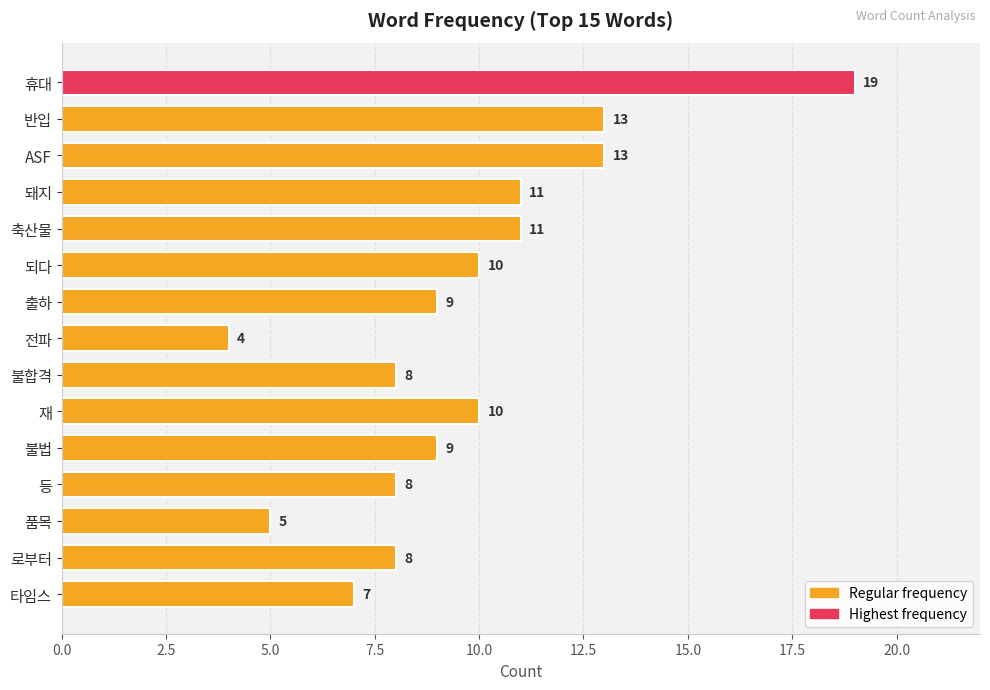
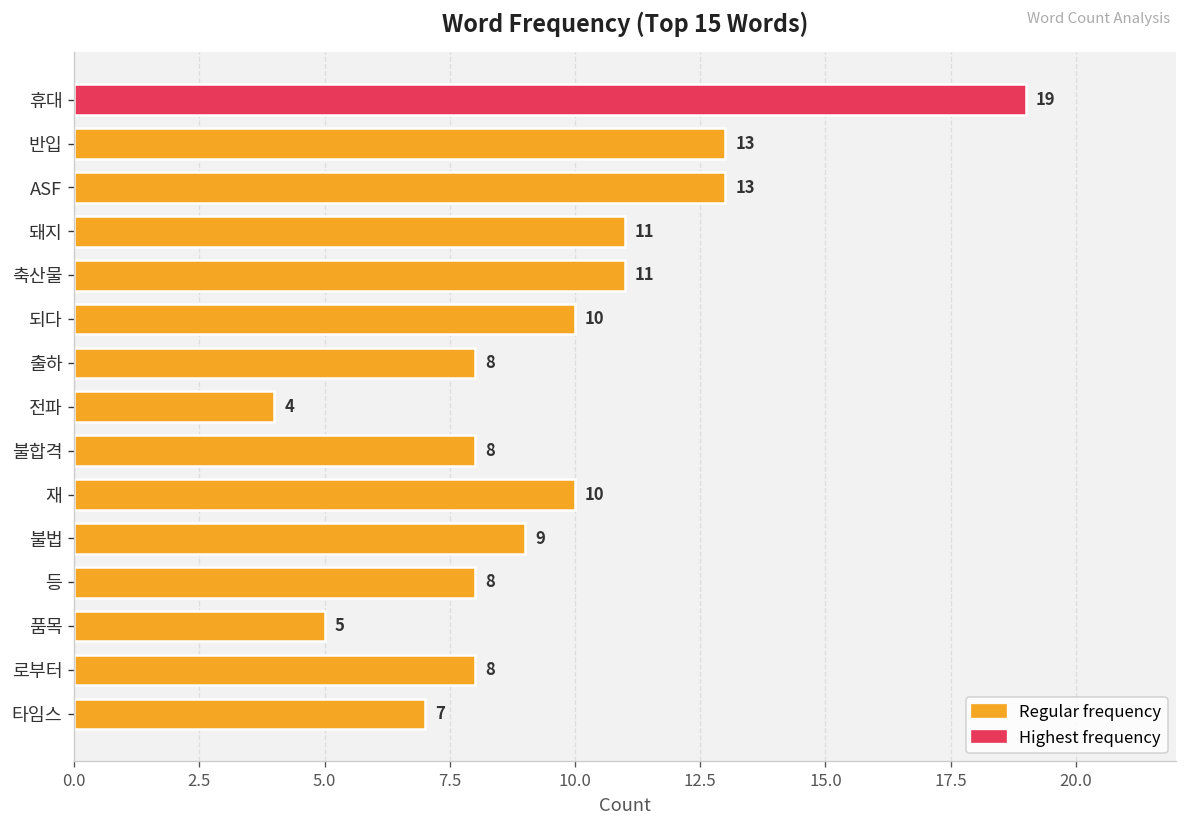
출하: 9 -> 8
